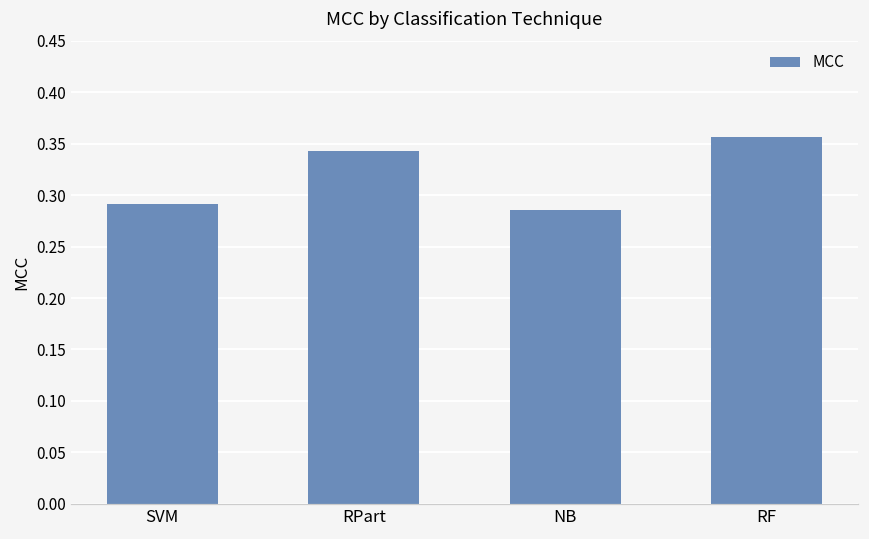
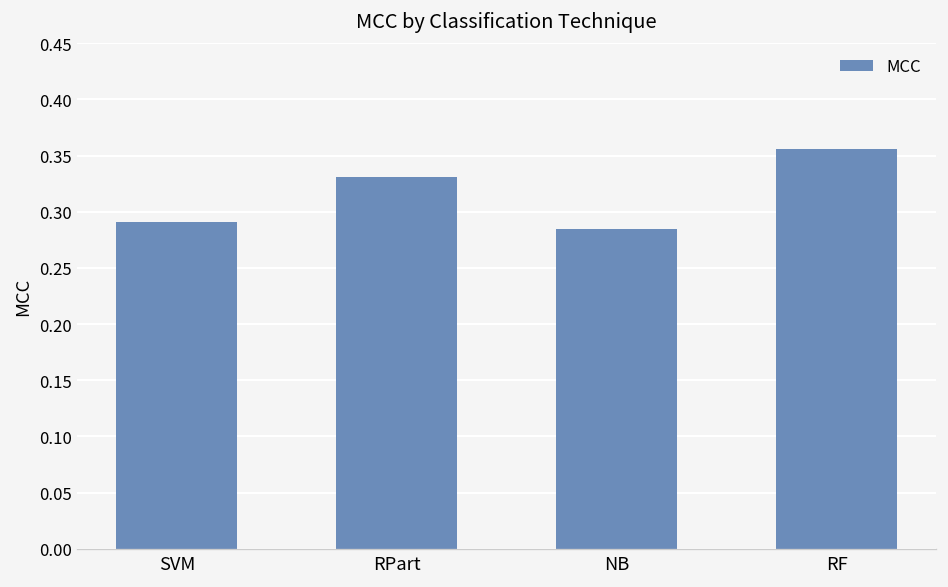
RPart: 0.34 -> 0.33
